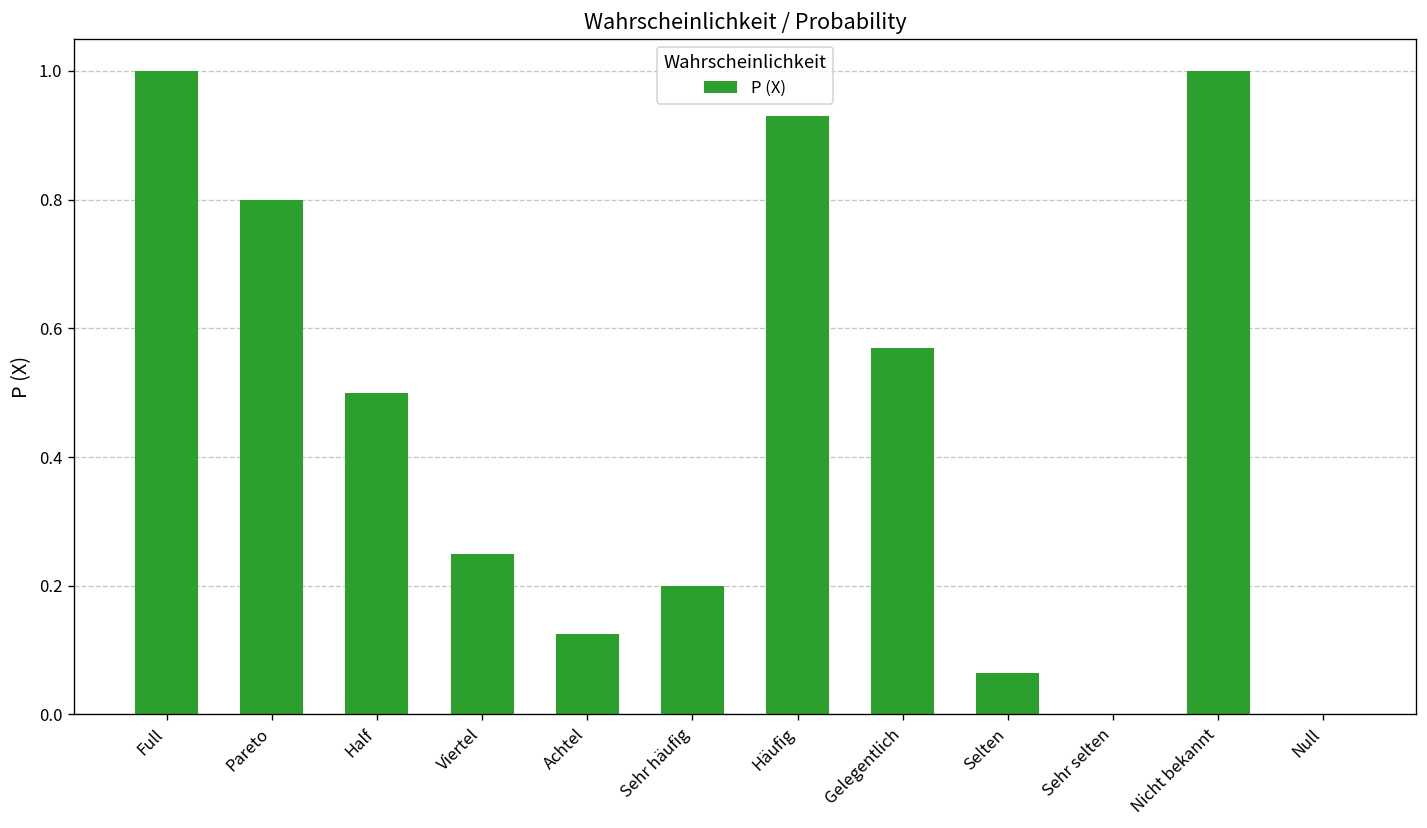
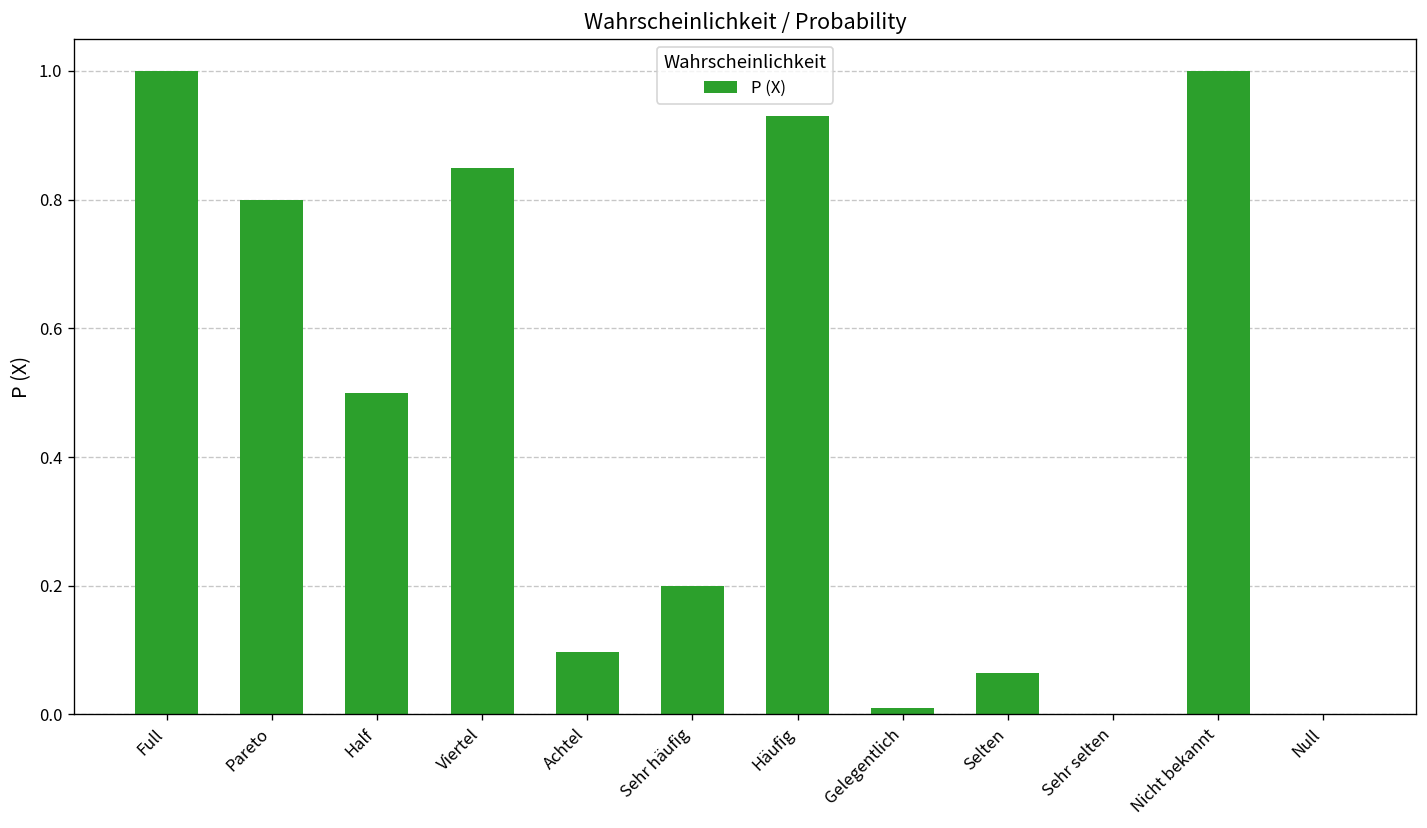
Viertel: 0.25 -> 0.85
Achtel: 0.13 -> 0.10
Gelegentlich: 0.57 -> 0.01
